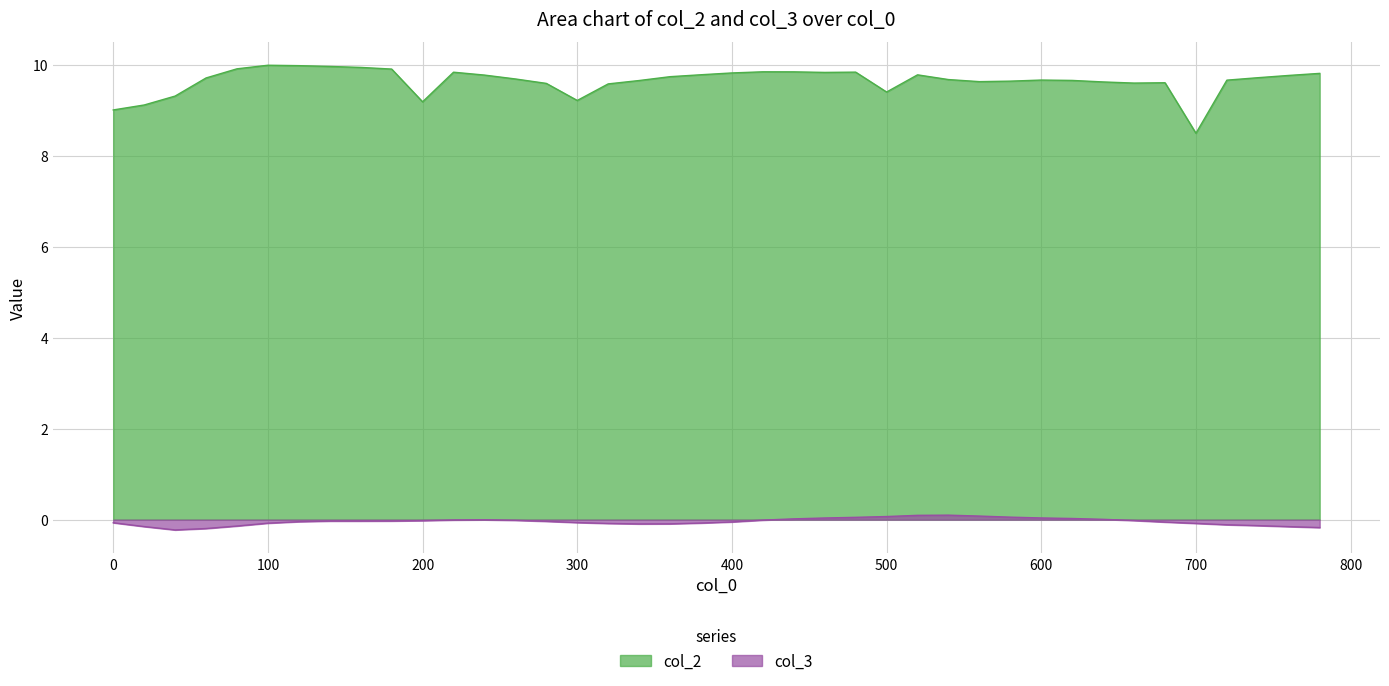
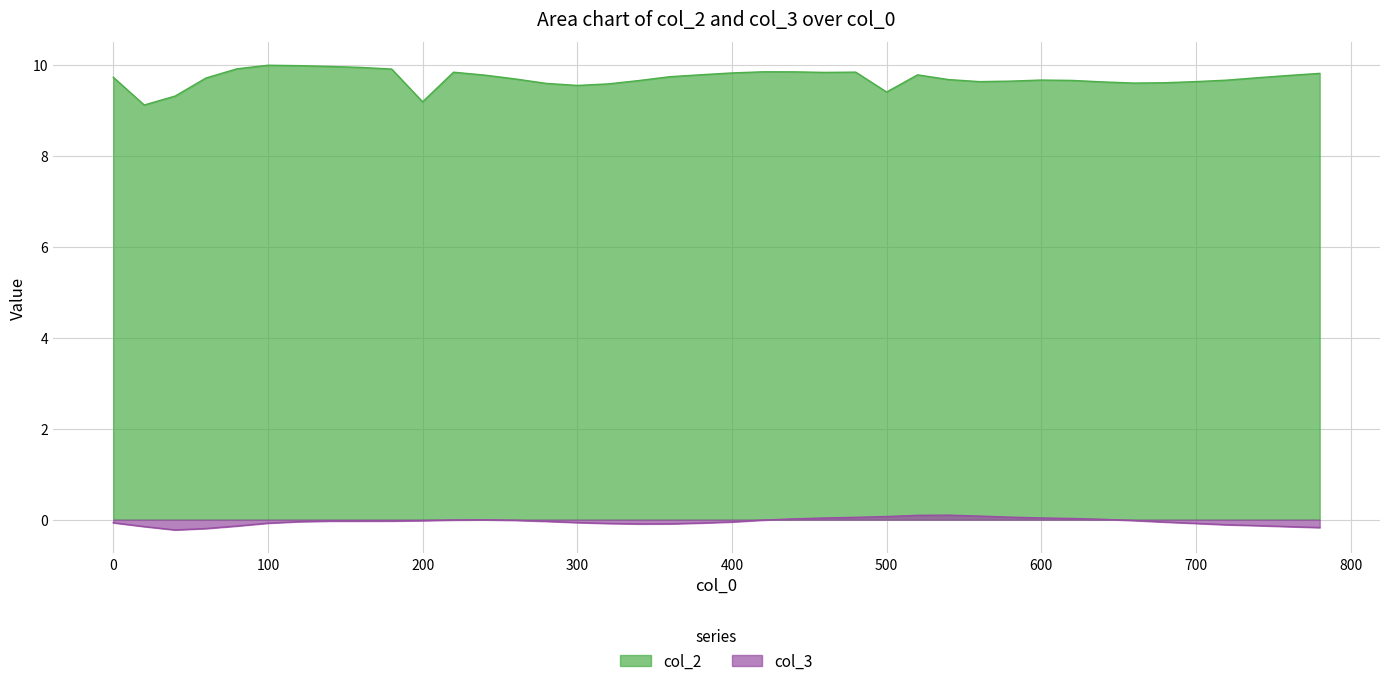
col_2, 0: 9.0 -> 9.7
col_2, 300: 9.2 -> 9.6
col_2, 700: 8.5 -> 9.6
